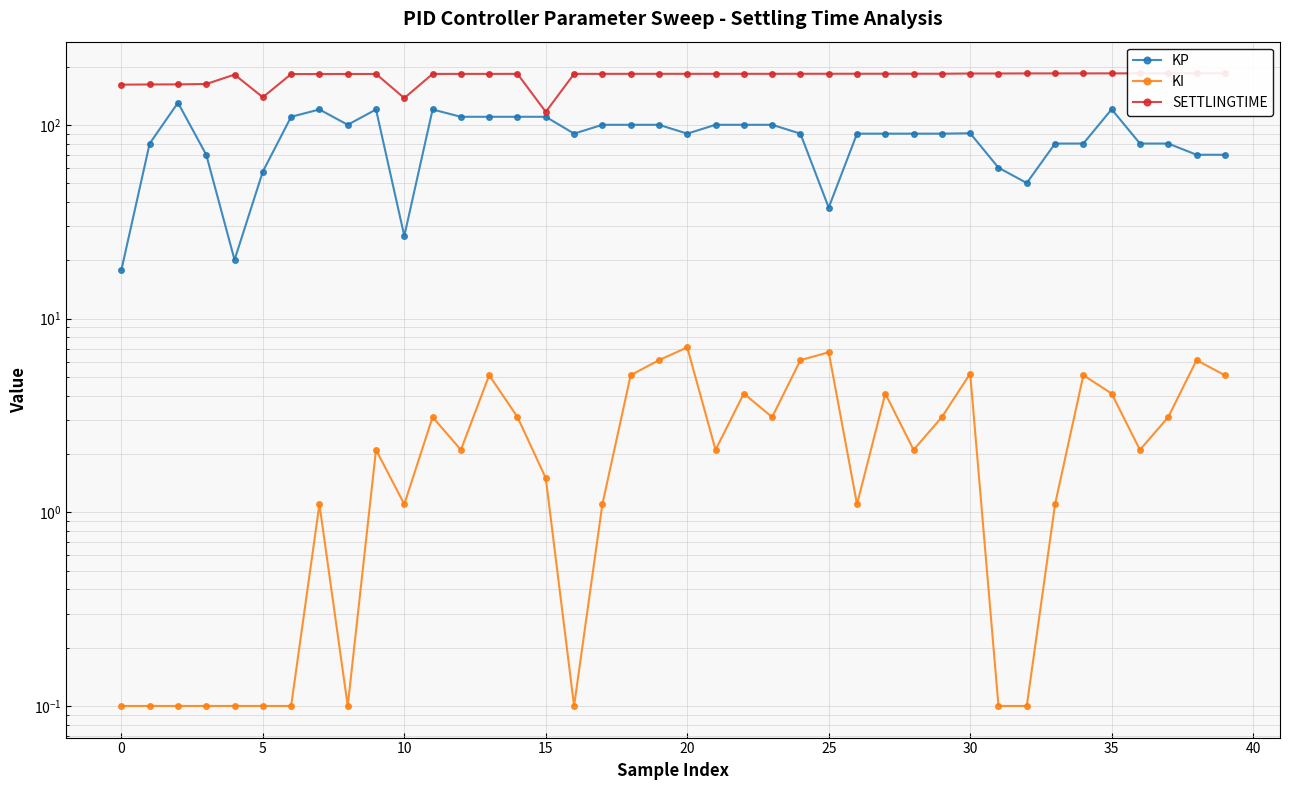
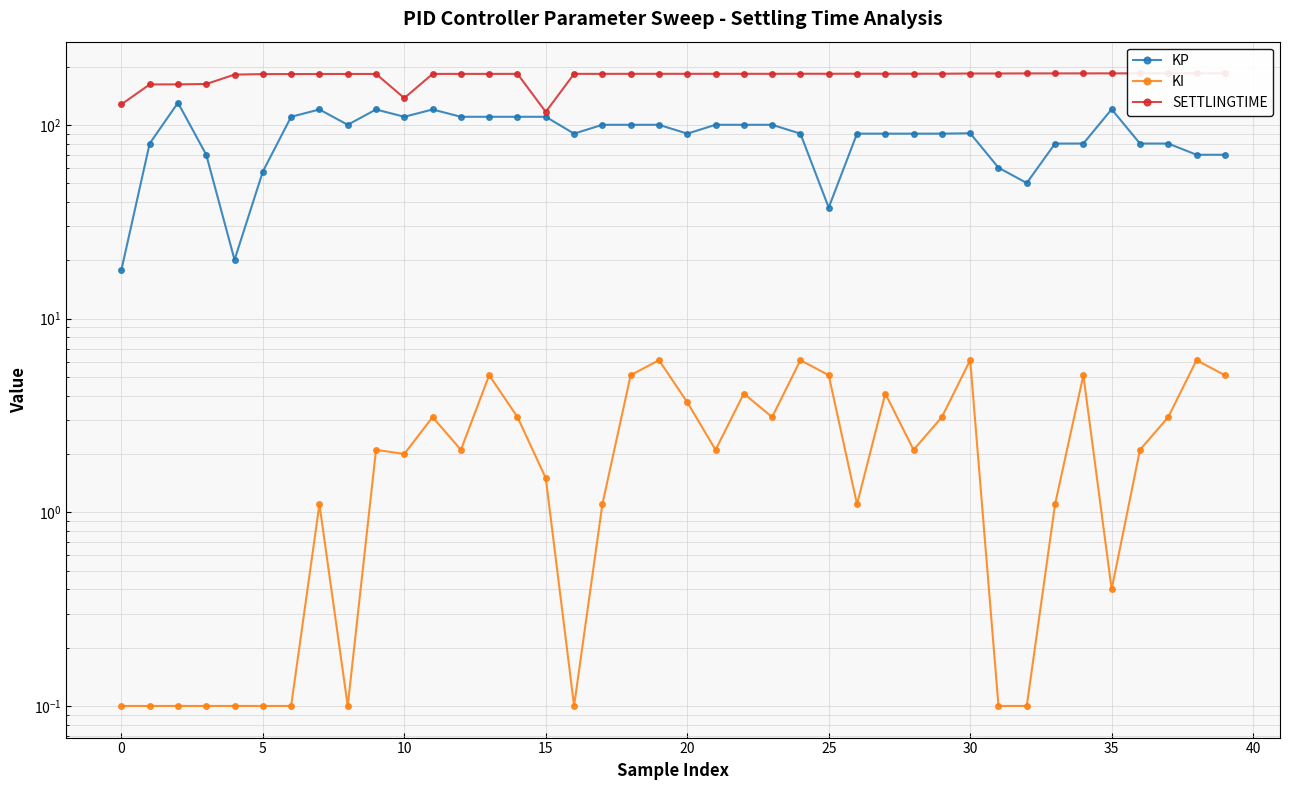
SETTLINGTIME, 0: 160 -> 130
SETTLINGTIME, 5: 140 -> 180
KP, 10: 27 -> 110
KI, 10: 1.1 -> 2.0
KI, 20: 7.1 -> 3.7
KI, 25: 6.7 -> 5.1
KI, 30: 5.2 -> 6.1
KI, 35: 4.1 -> 0.4
